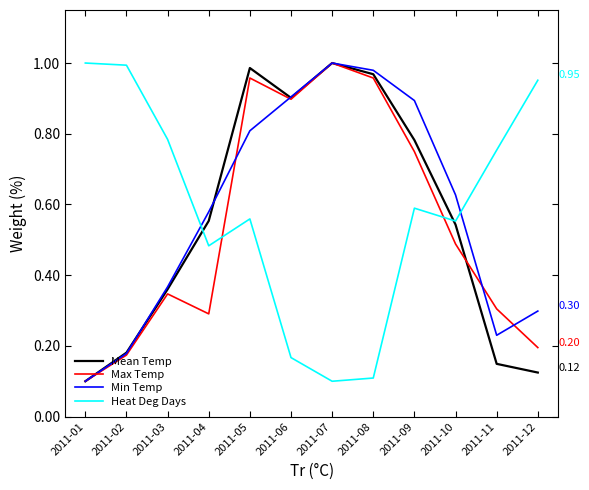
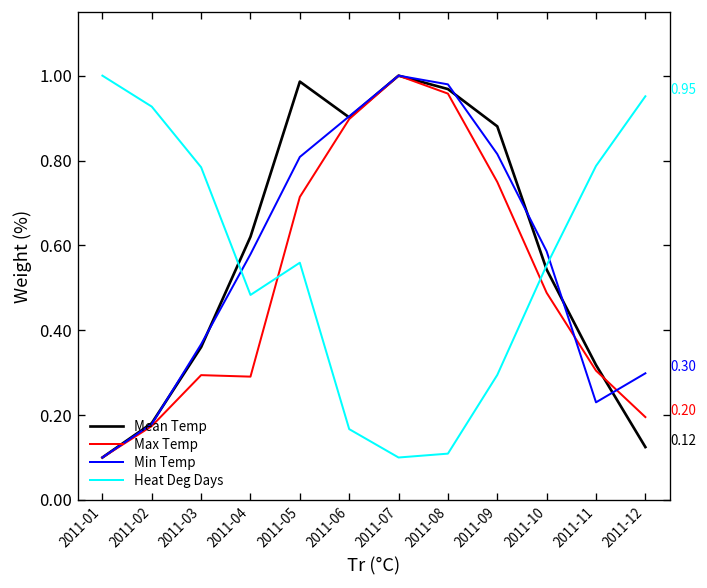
Heat Deg Days, 2011-02: 0.99 -> 0.93
Max Temp, 2011-03: 0.35 -> 0.29
Mean Temp, 2011-04: 0.55 -> 0.62
Max Temp, 2011-05: 0.96 -> 0.71
Mean Temp, 2011-09: 0.78 -> 0.88
Min Temp, 2011-09: 0.89 -> 0.82
Heat Deg Days, 2011-09: 0.59 -> 0.29
Min Temp, 2011-10: 0.63 -> 0.59
Mean Temp, 2011-11: 0.15 -> 0.32
Heat Deg Days, 2011-11: 0.75 -> 0.79
